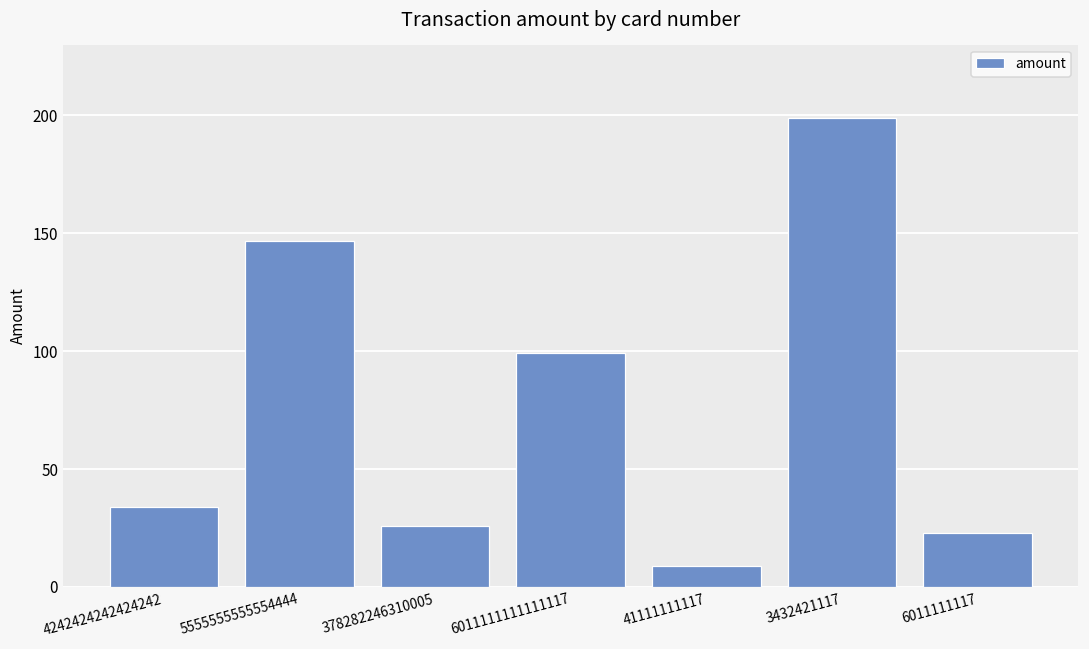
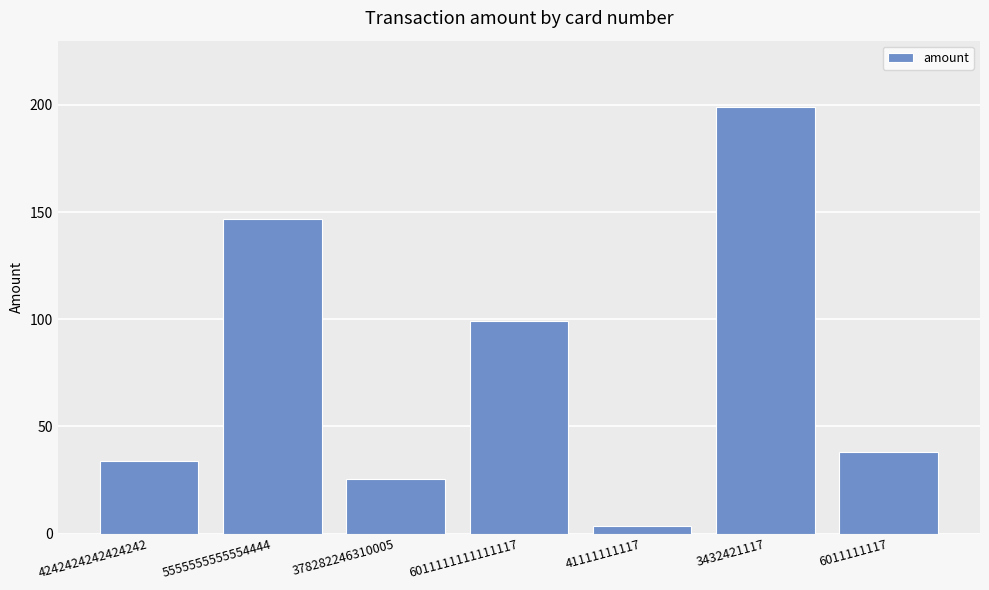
41111111117: 9 -> 4
6011111117: 23 -> 38
